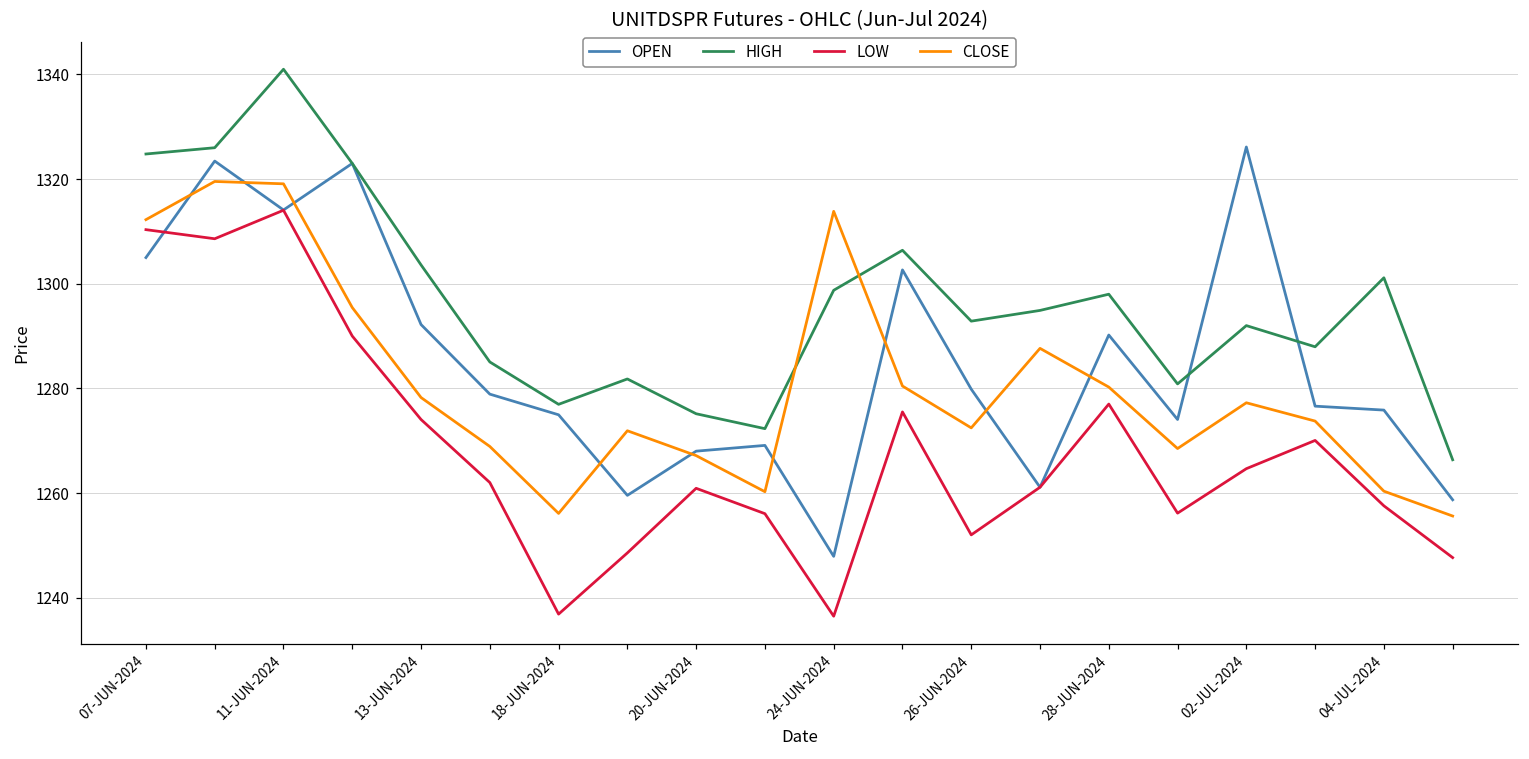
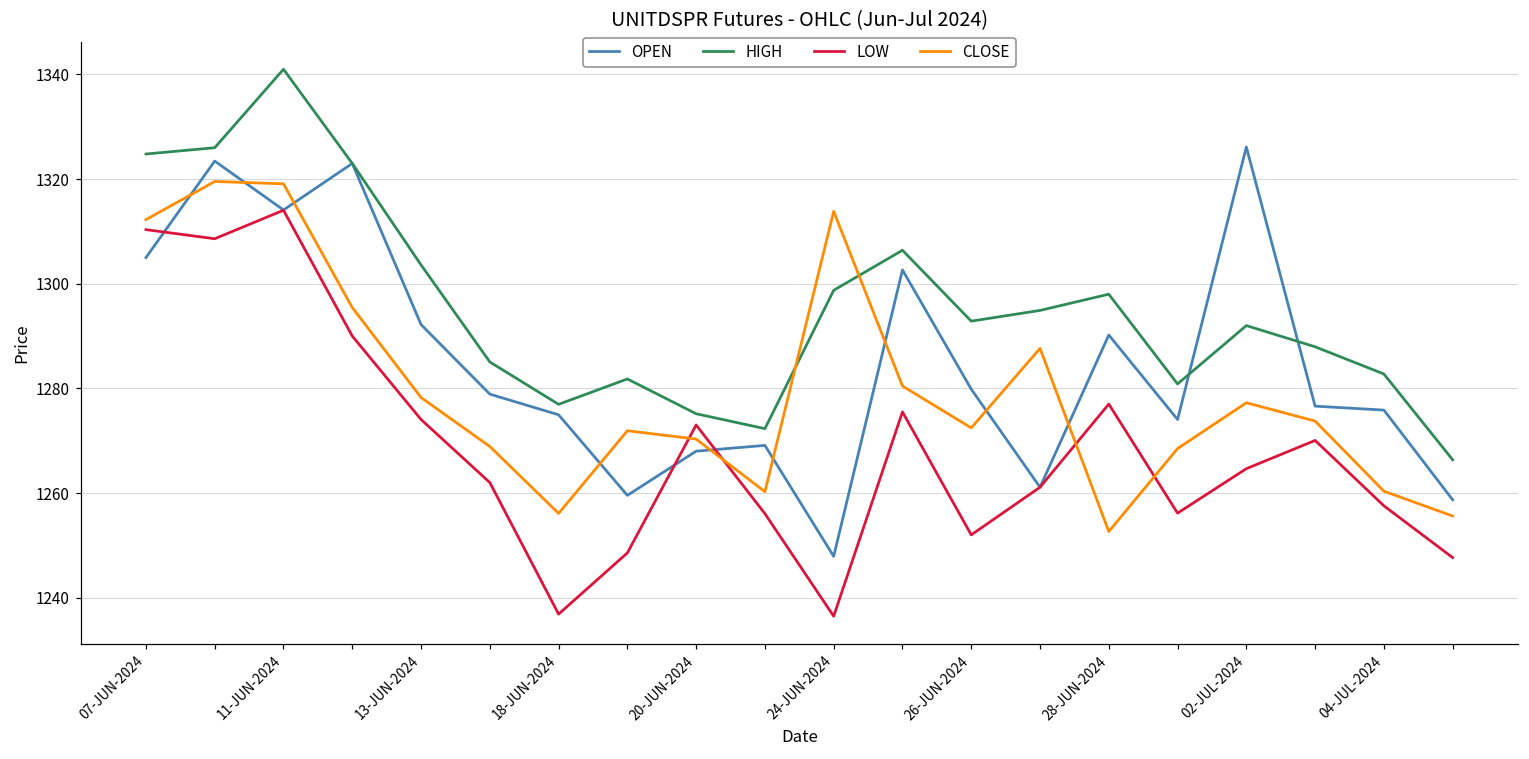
LOW, 20-JUN-2024: 1261 -> 1273
CLOSE, 20-JUN-2024: 1267 -> 1270
CLOSE, 28-JUN-2024: 1280 -> 1253
HIGH, 04-JUL-2024: 1301 -> 1283
